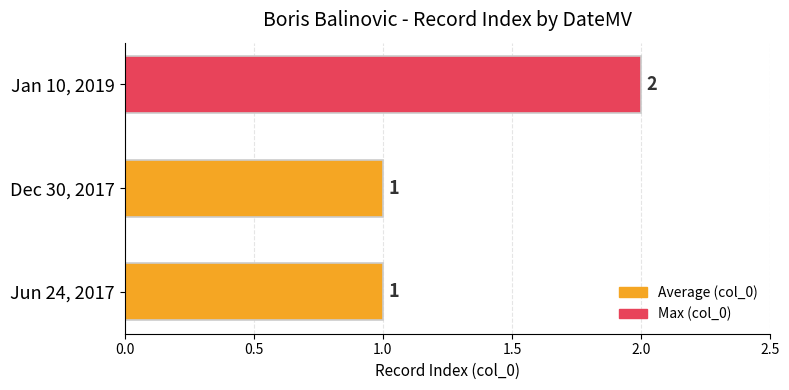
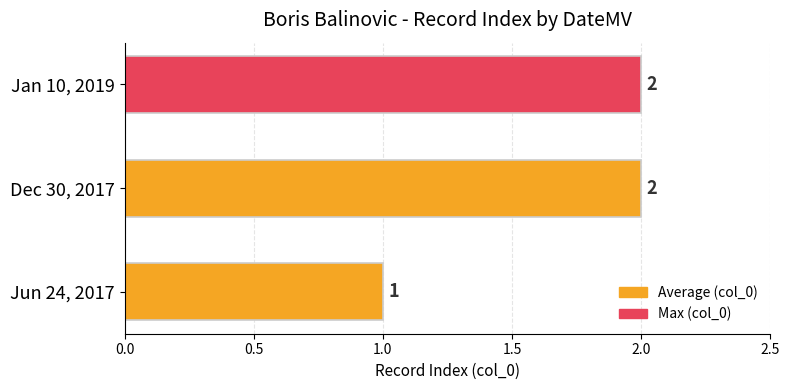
Dec 30, 2017: 1 -> 2
